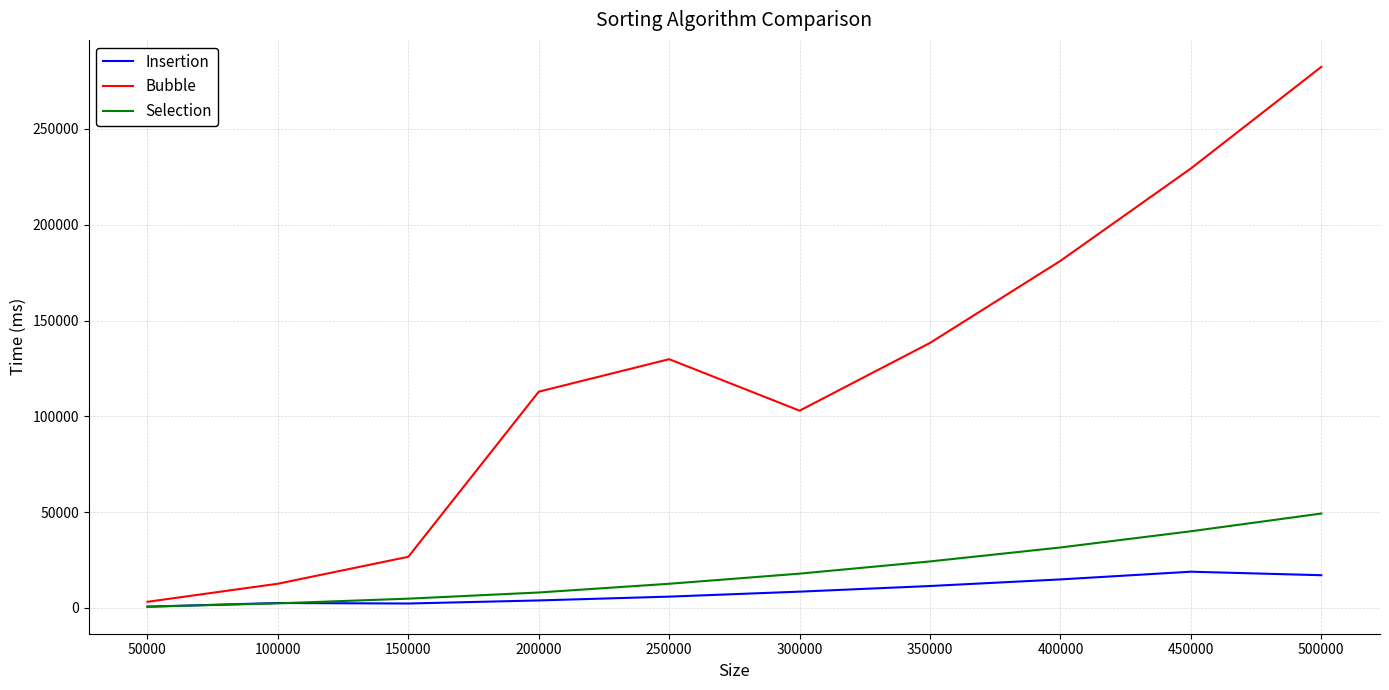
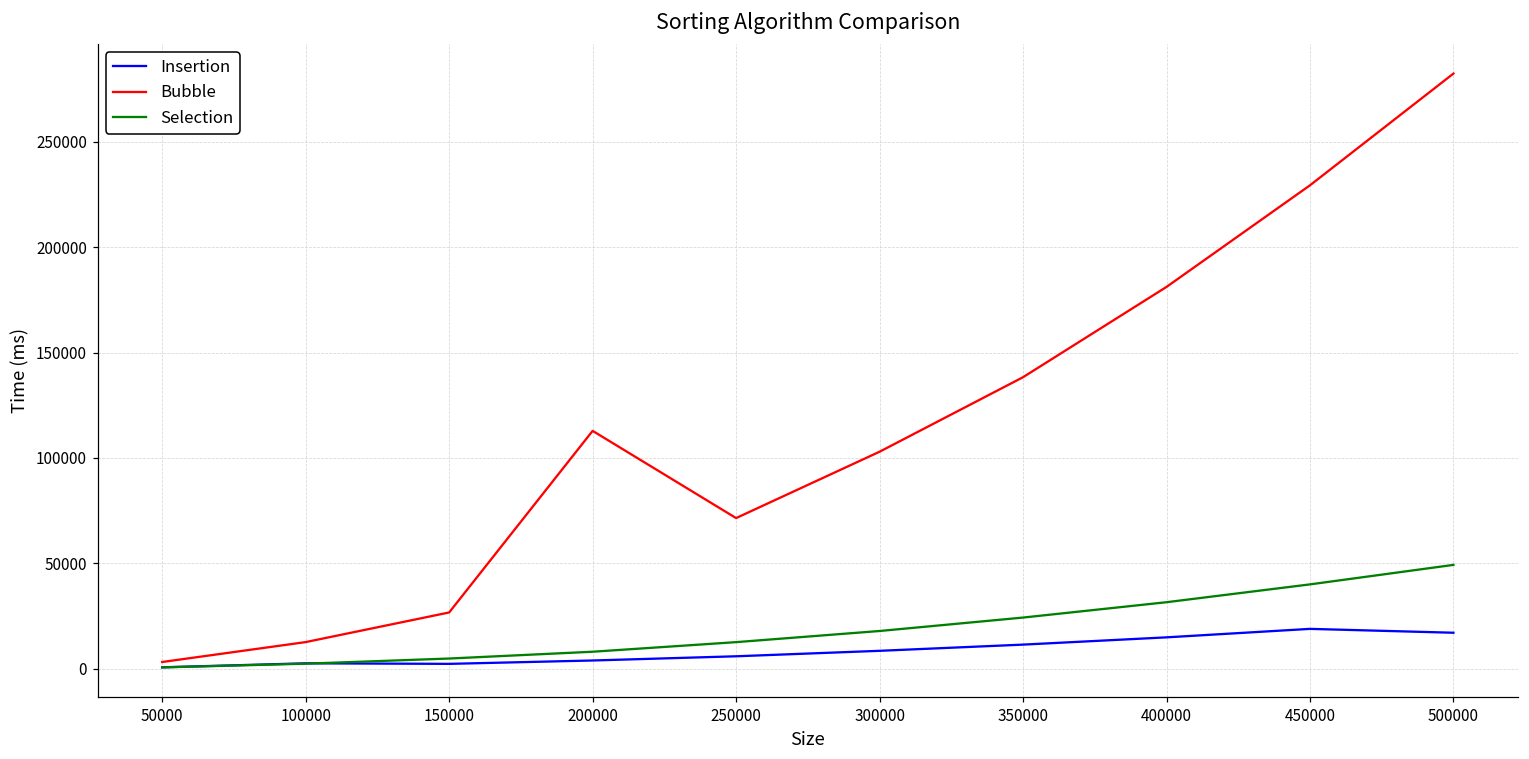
Bubble, 250000: 130000 -> 71000
